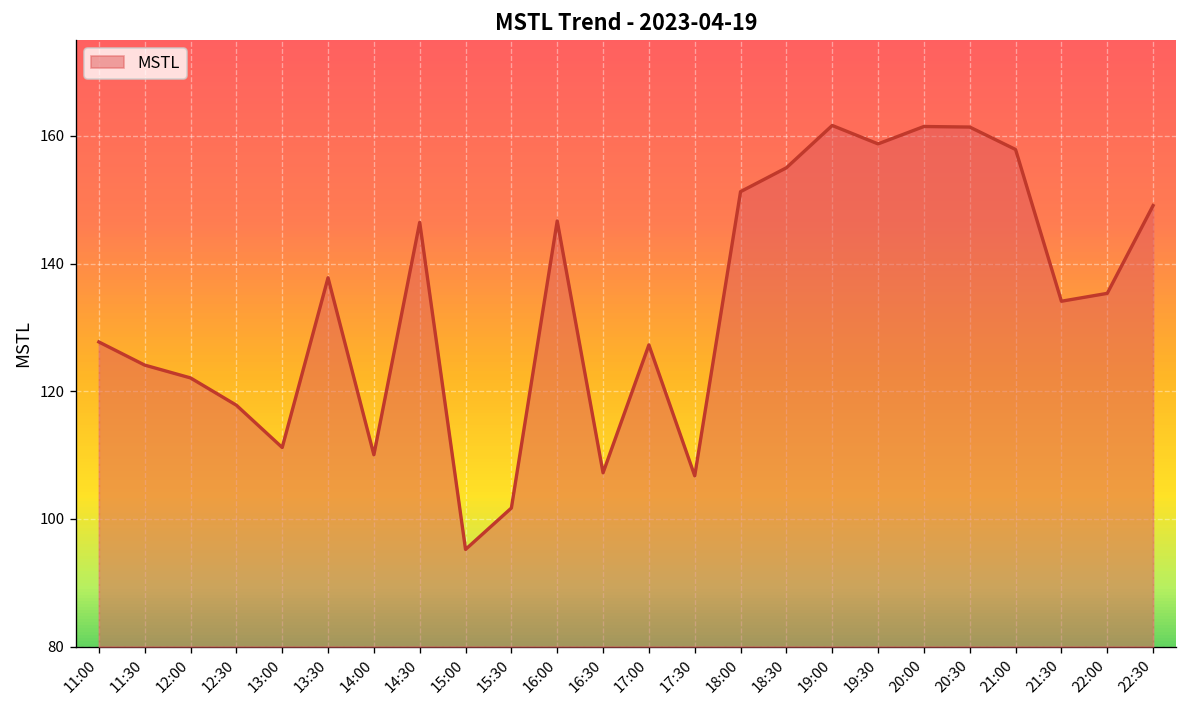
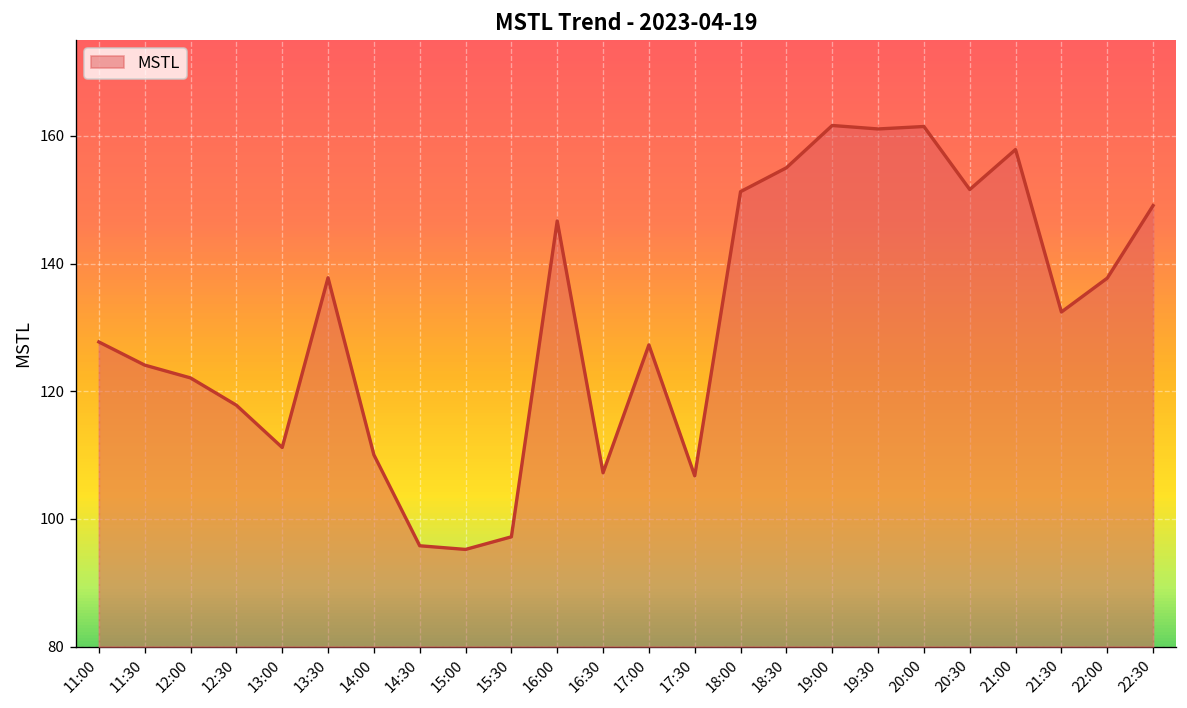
14:30: 146 -> 96
15:30: 102 -> 97
19:30: 159 -> 161
20:30: 161 -> 152
21:30: 134 -> 132
22:00: 135 -> 138
